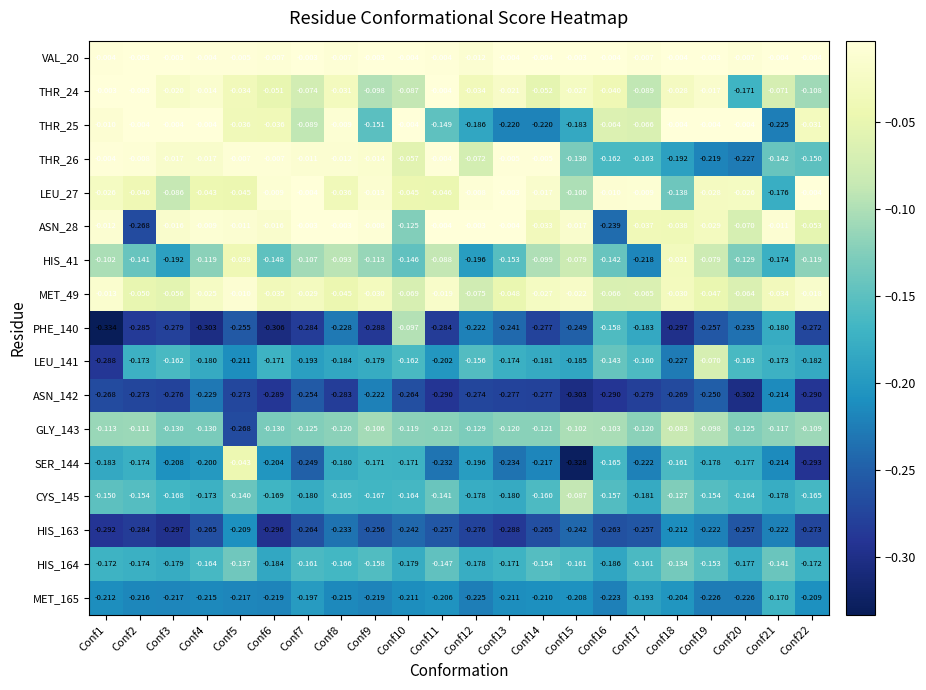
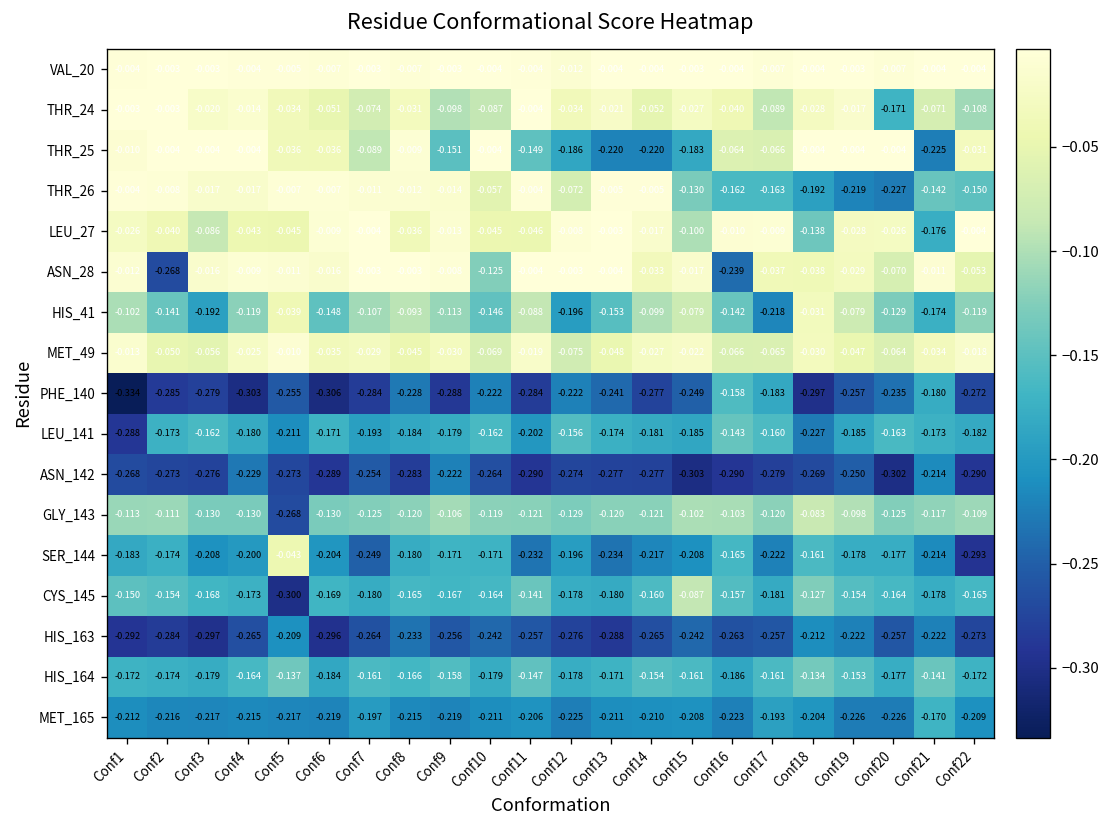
PHE_140, Conf10: -0.097 -> -0.222
LEU_141, Conf19: -0.070 -> -0.185
SER_144, Conf15: -0.328 -> -0.208
CYS_145, Conf5: -0.140 -> -0.300
